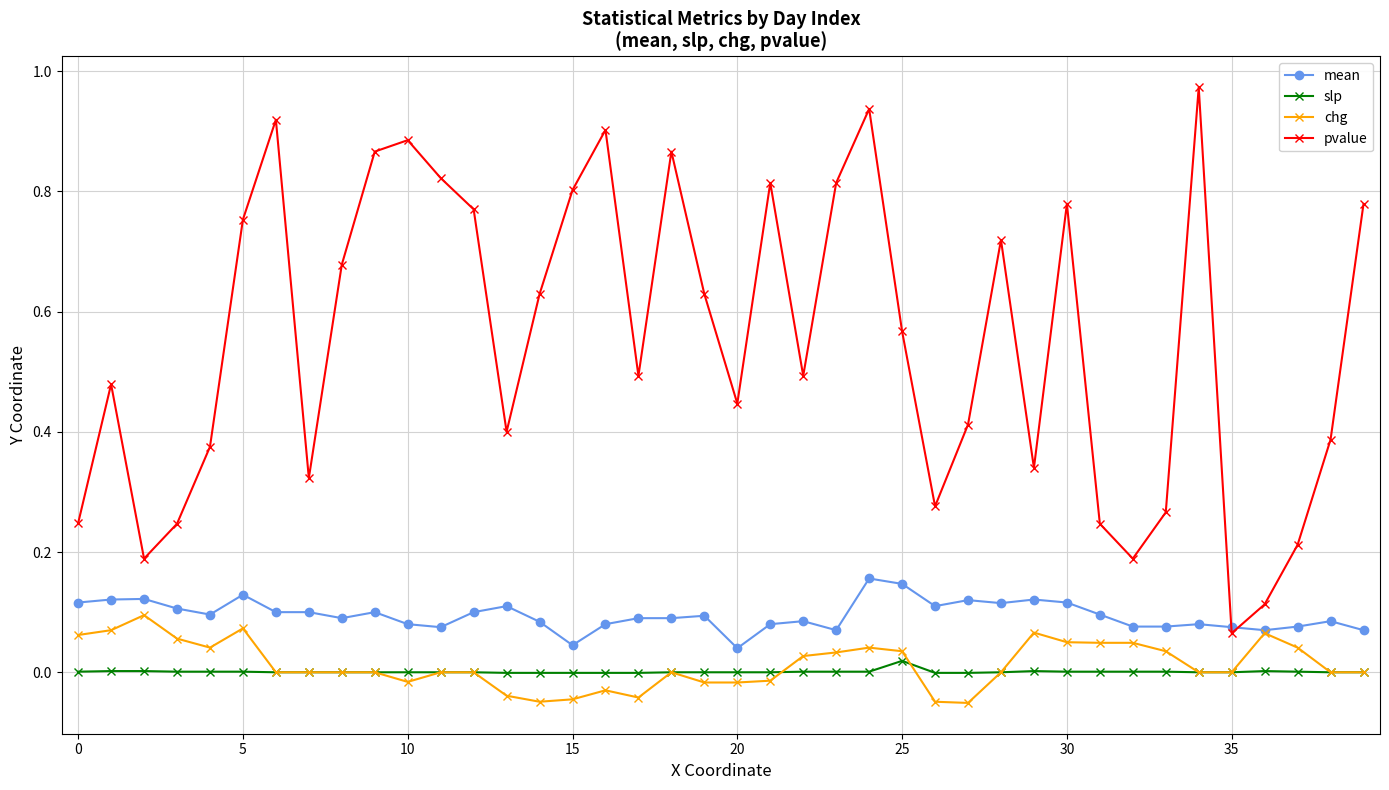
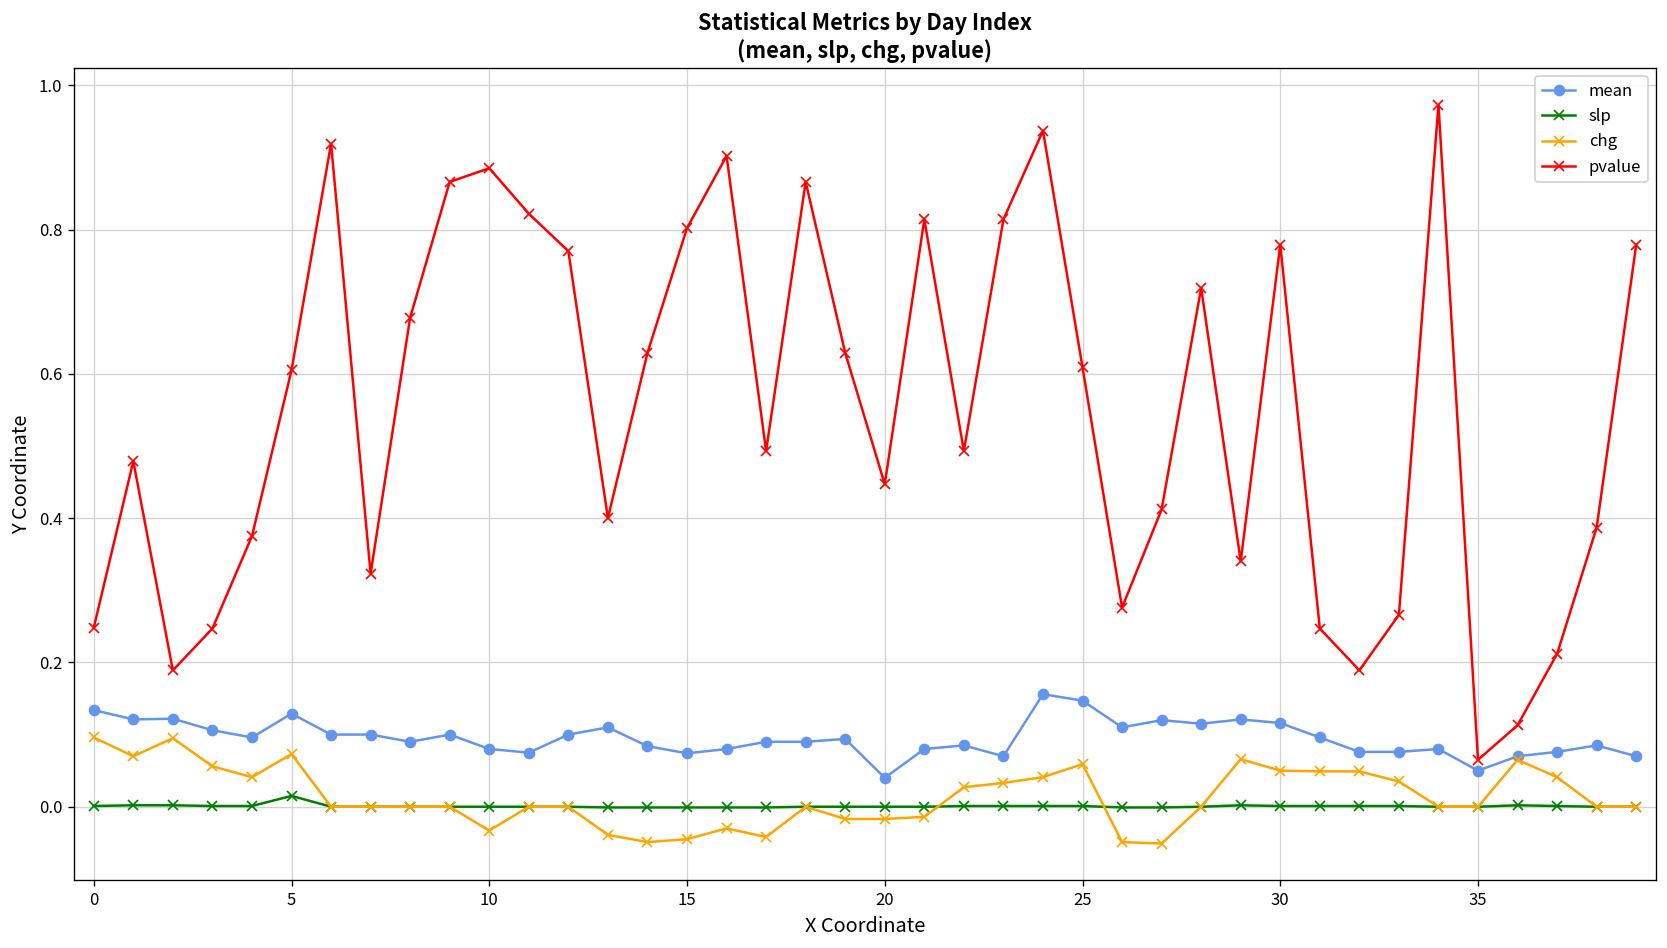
mean, 0: 0.12 -> 0.13
chg, 0: 0.06 -> 0.10
slp, 5: 0.00 -> 0.02
pvalue, 5: 0.75 -> 0.61
chg, 10: -0.02 -> -0.03
mean, 15: 0.05 -> 0.07
slp, 25: 0.02 -> 0.00
chg, 25: 0.04 -> 0.06
pvalue, 25: 0.57 -> 0.61
mean, 35: 0.08 -> 0.05
